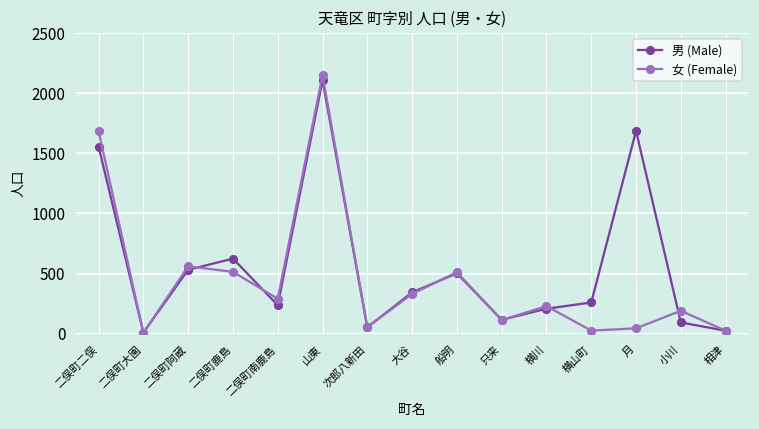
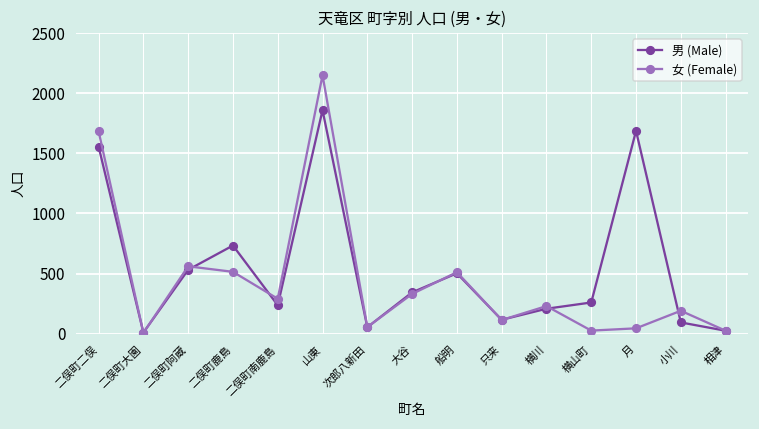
男 (Male), 二俣町鹿島: 620 -> 730
男 (Male), 山東: 2110 -> 1860
